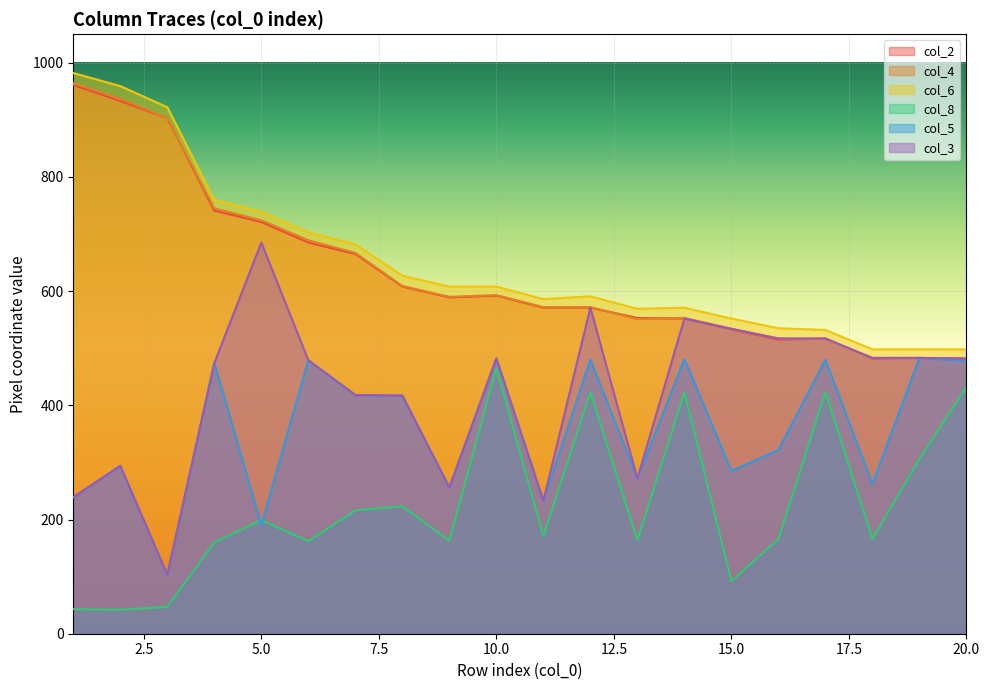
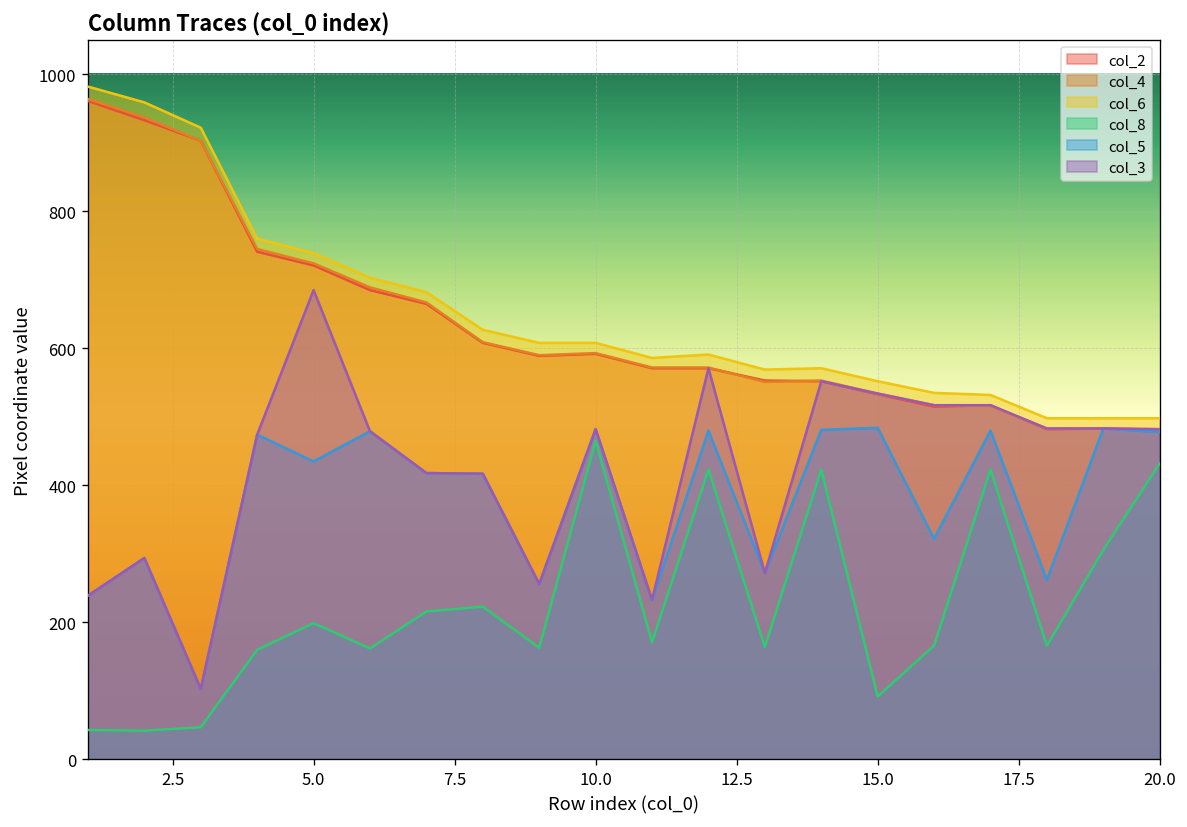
col_5, 5.0: 190 -> 440
col_5, 15.0: 290 -> 480
